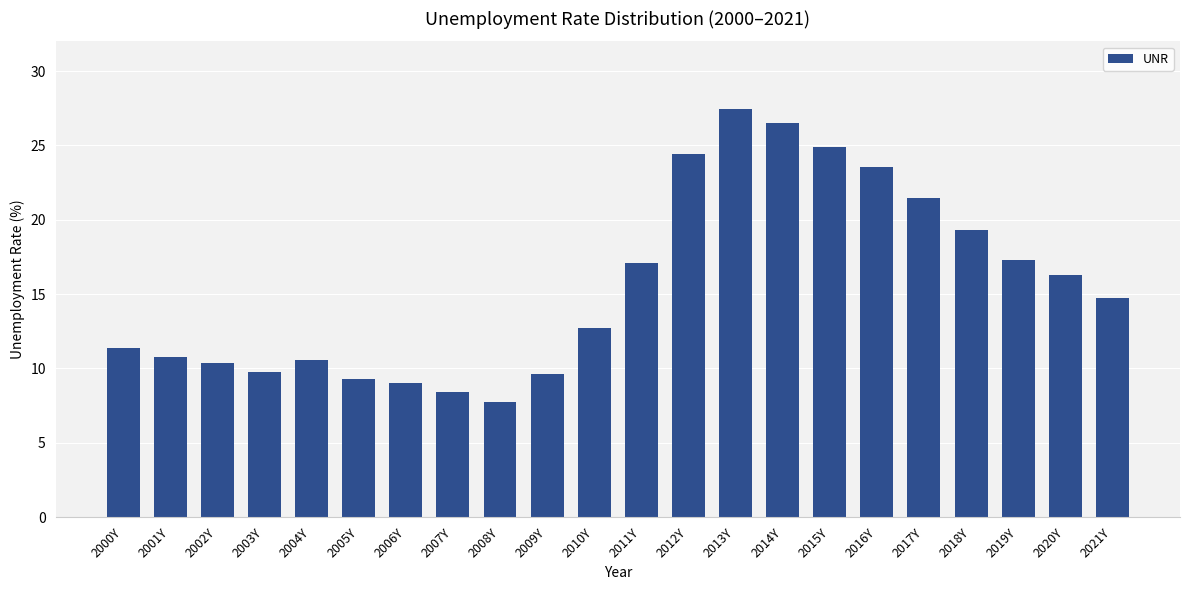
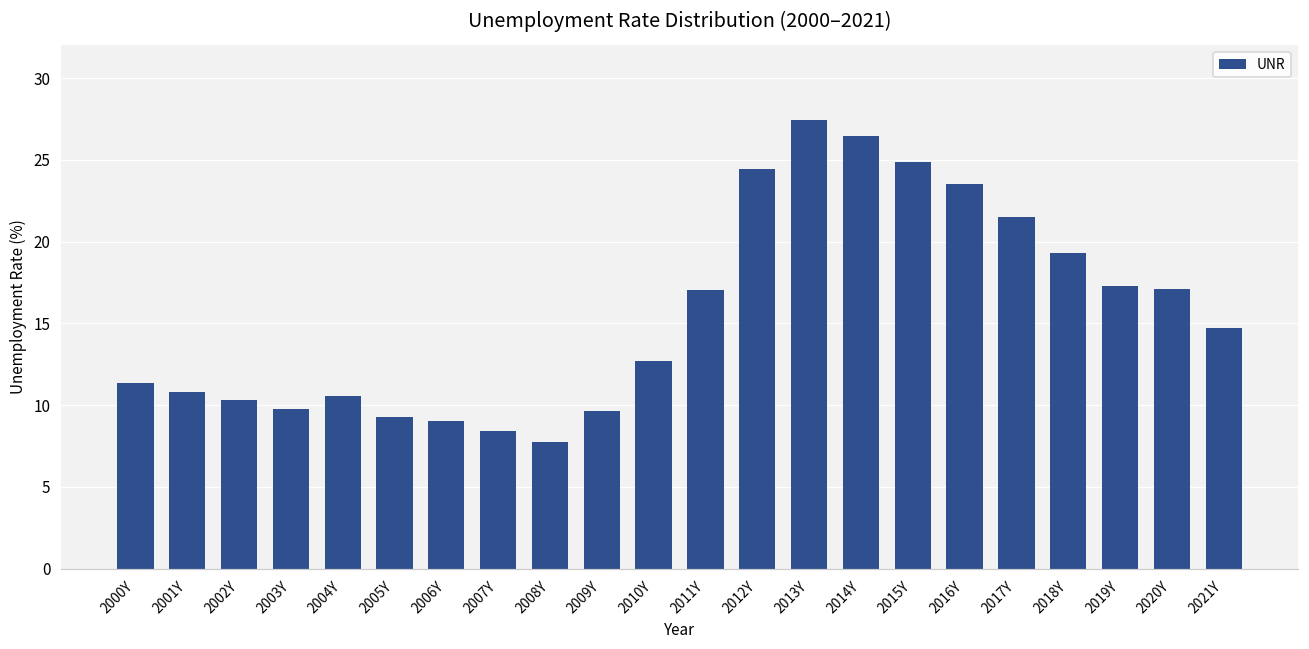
2020Y: 16.3 -> 17.1
